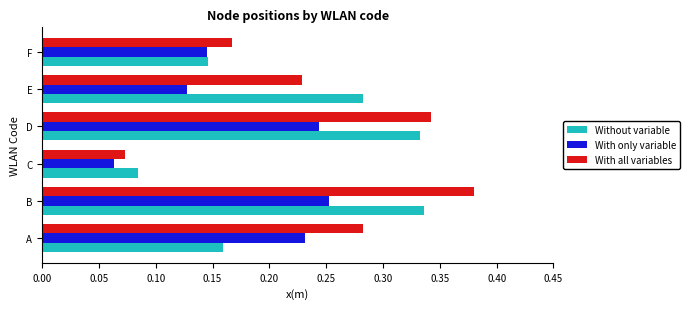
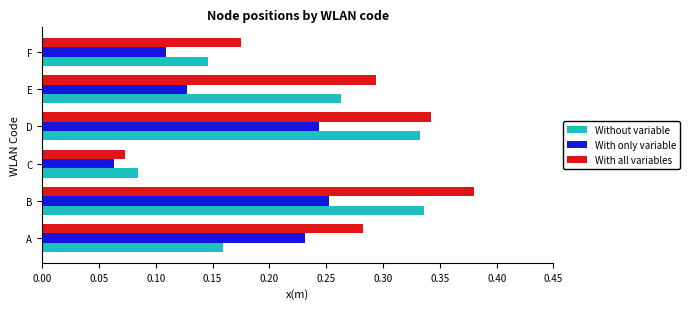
With all variables, F: 0.167 -> 0.175
With only variable, F: 0.145 -> 0.109
With all variables, E: 0.229 -> 0.294
Without variable, E: 0.282 -> 0.263
